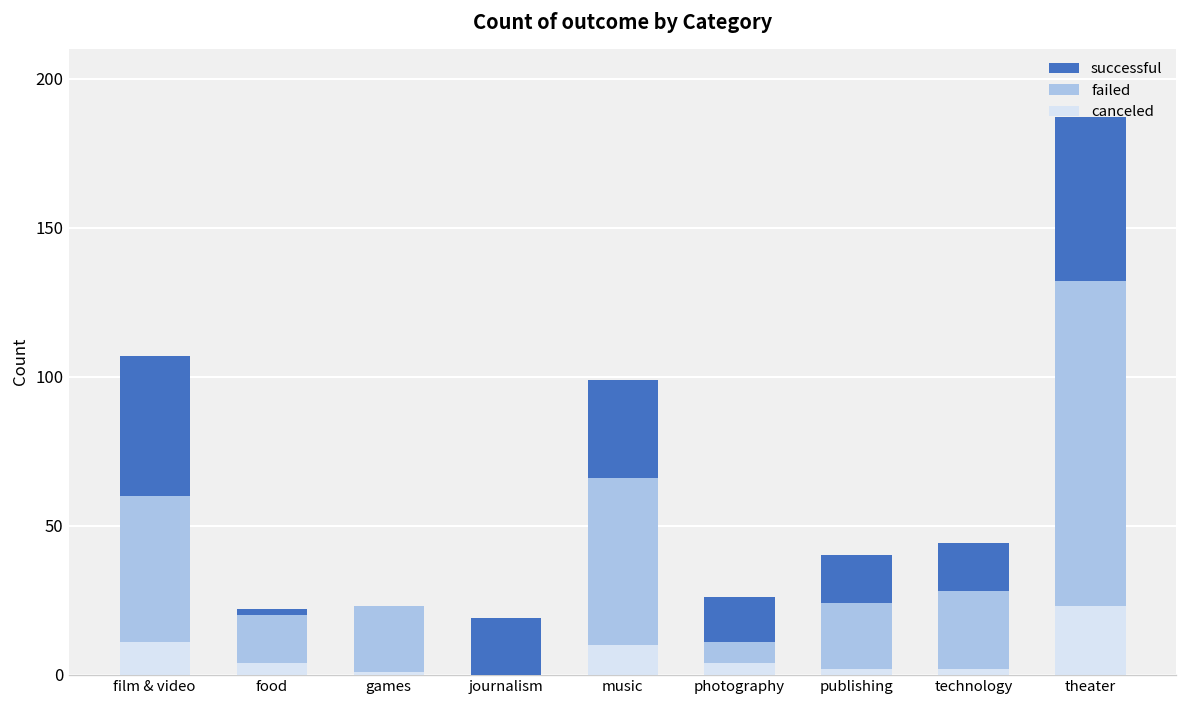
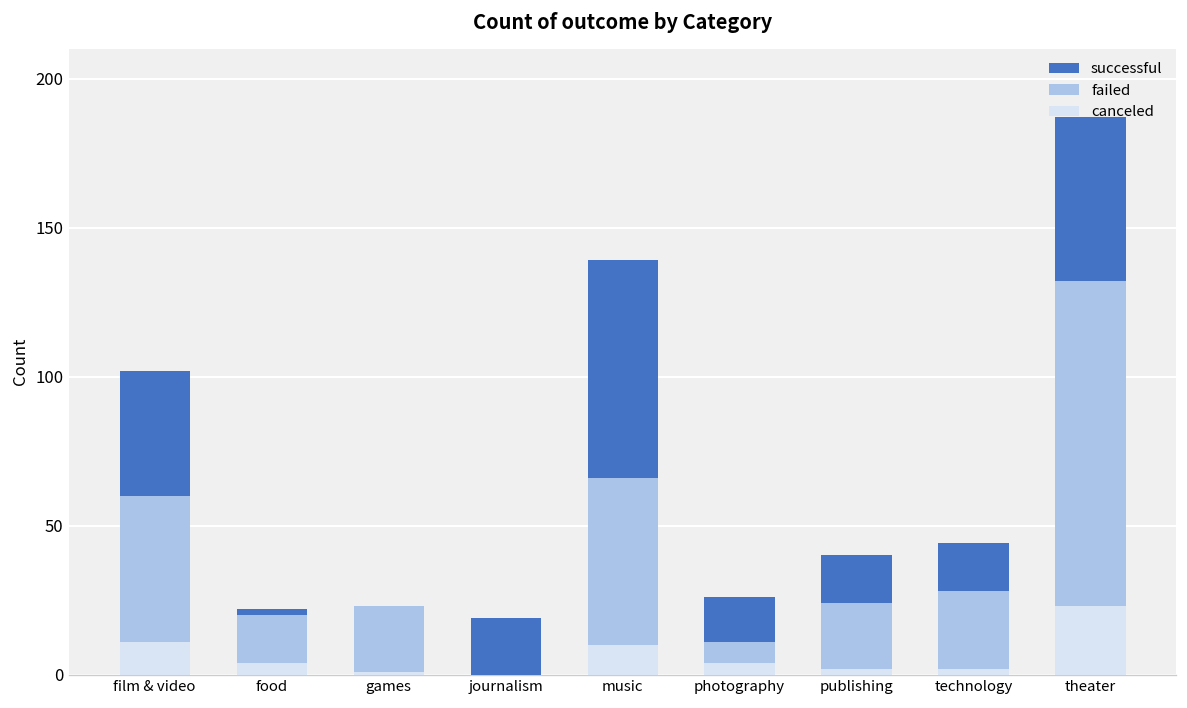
successful, film & video: 107 -> 102
successful, music: 99 -> 139
